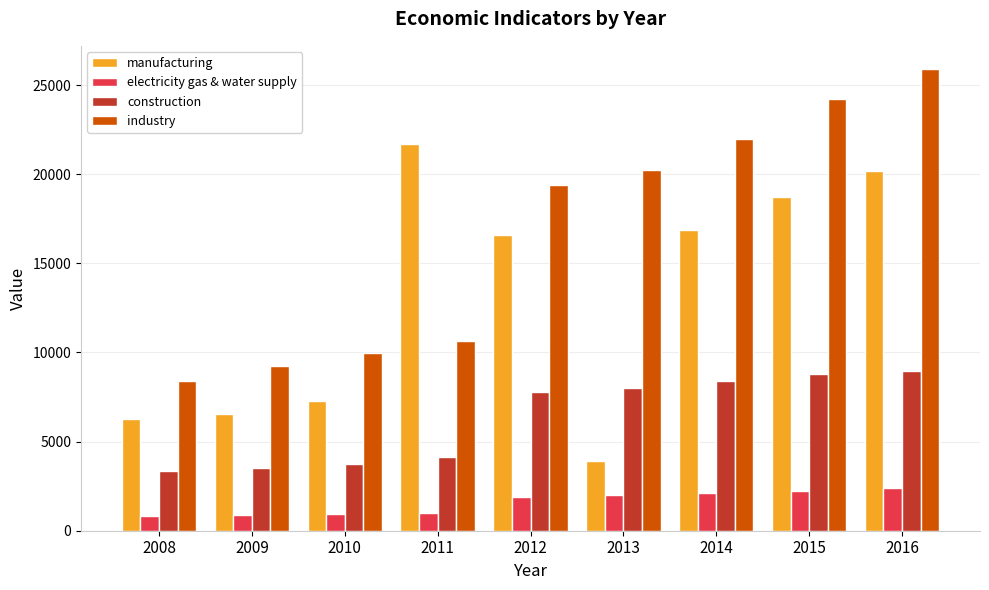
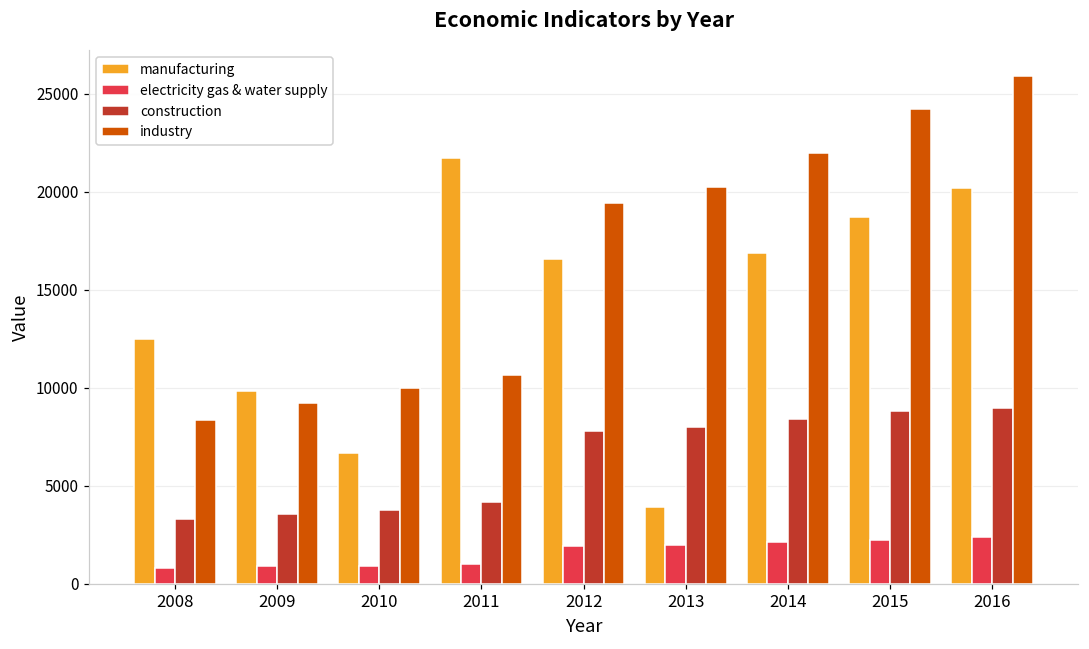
manufacturing, 2008: 6300 -> 12500
manufacturing, 2009: 6600 -> 9800
manufacturing, 2010: 7300 -> 6700
